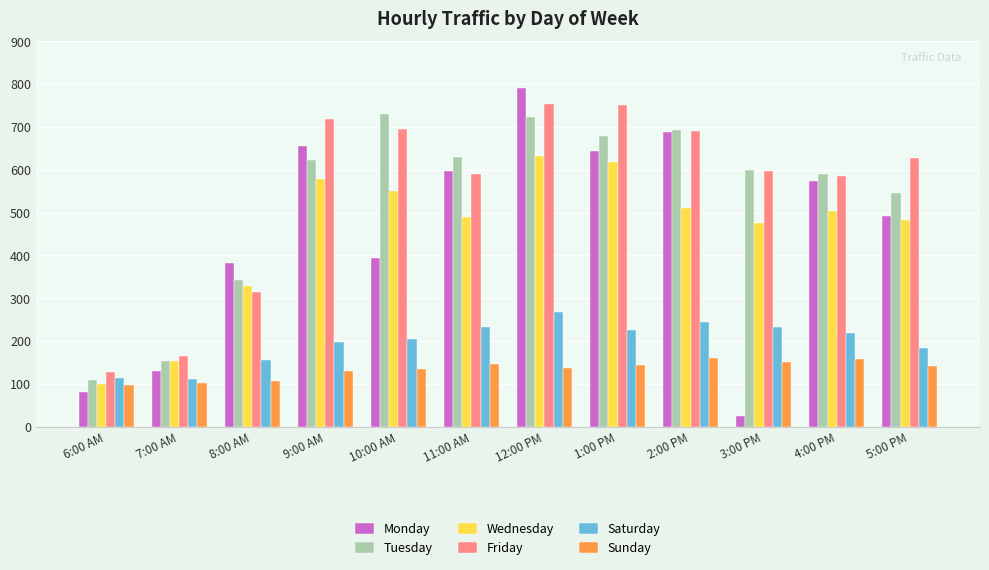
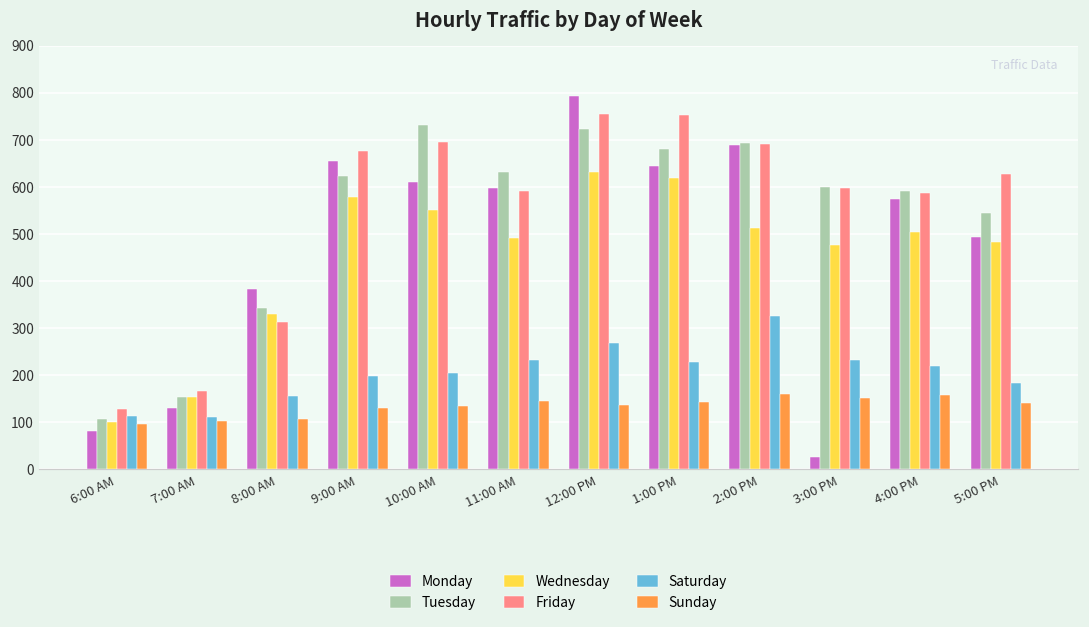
Friday, 9:00 AM: 720 -> 680
Monday, 10:00 AM: 390 -> 610
Saturday, 2:00 PM: 250 -> 330
